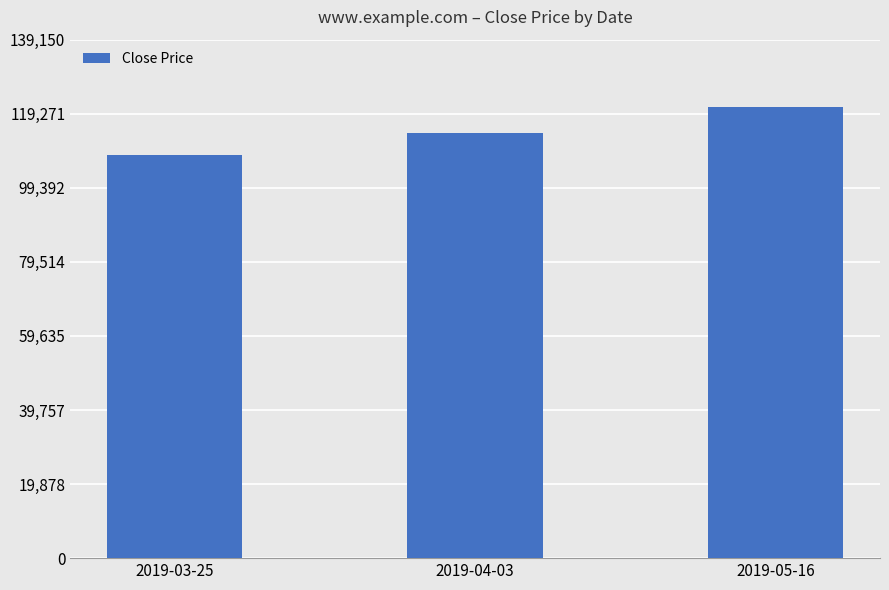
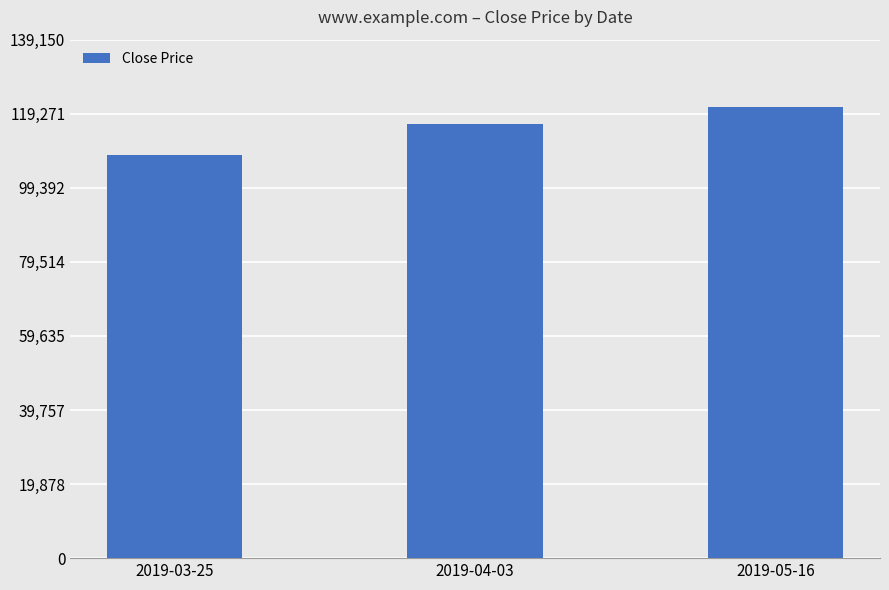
2019-04-03: 114,000 -> 116,000
